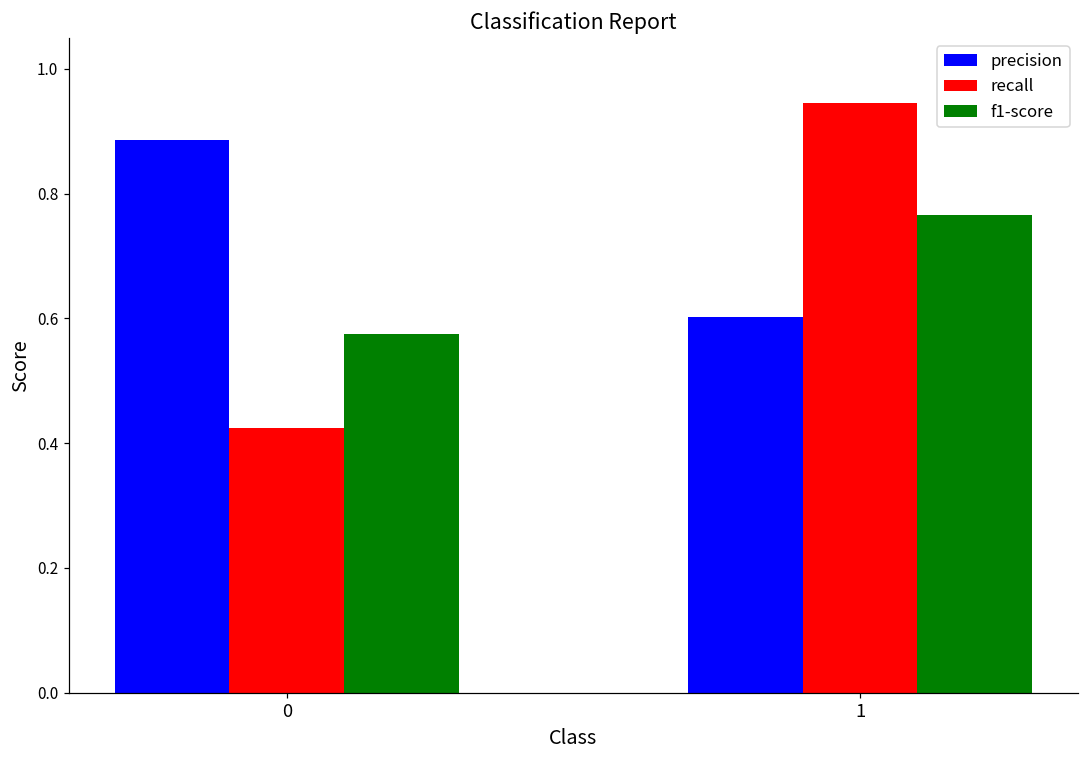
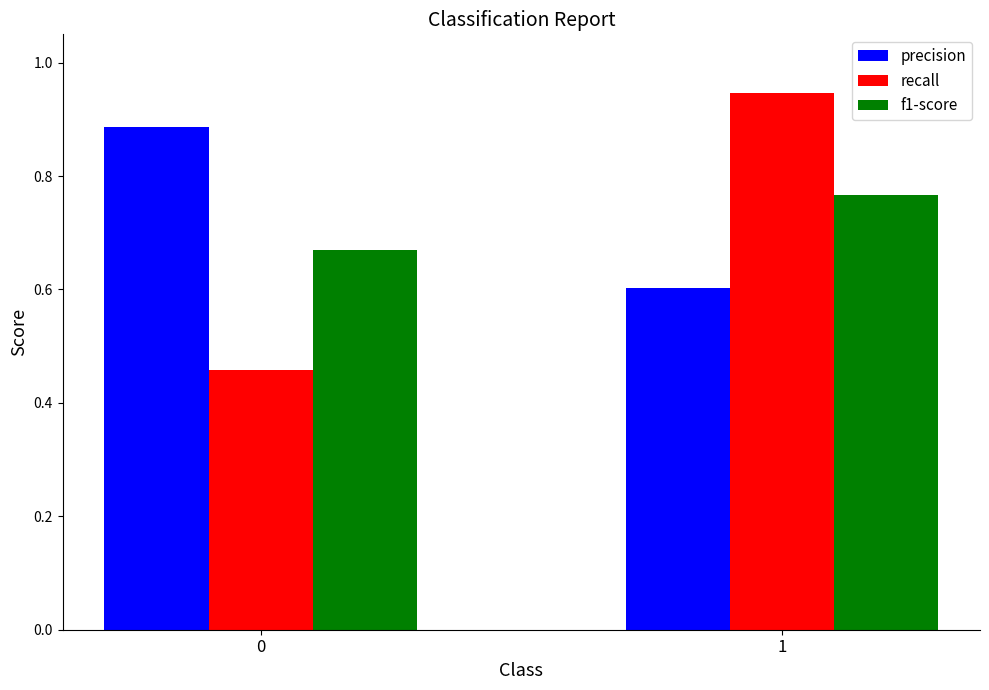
recall, 0: 0.43 -> 0.46
f1-score, 0: 0.57 -> 0.67
